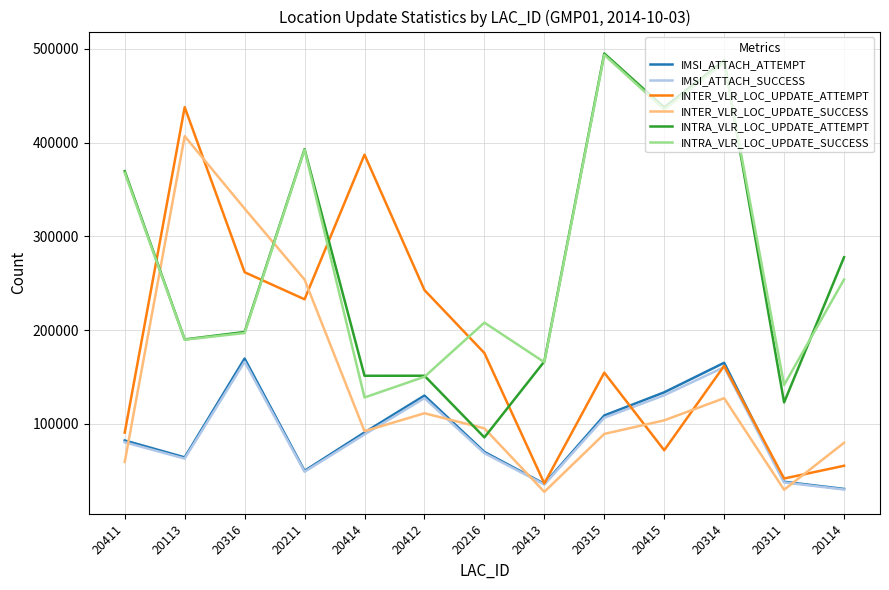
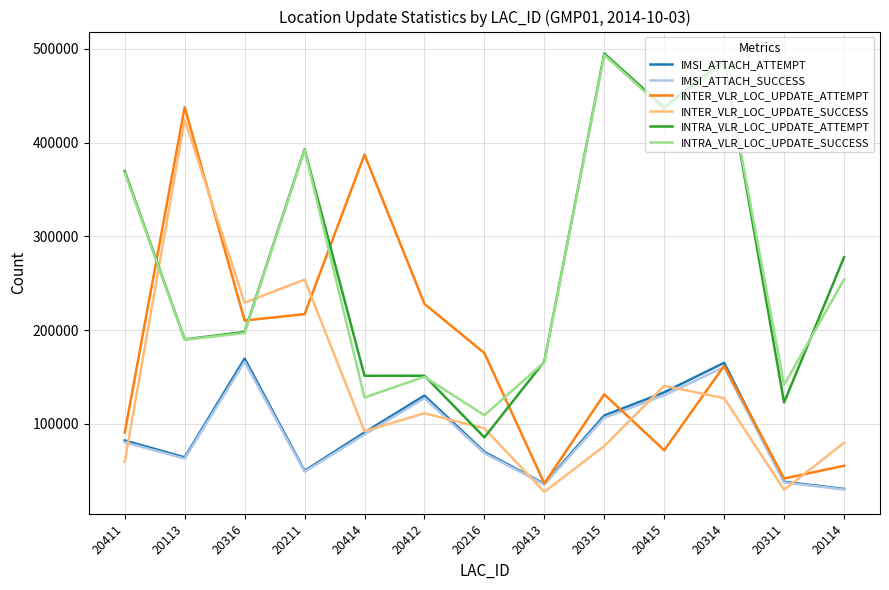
INTER_VLR_LOC_UPDATE_SUCCESS, 20113: 410000 -> 420000
INTER_VLR_LOC_UPDATE_ATTEMPT, 20316: 260000 -> 210000
INTER_VLR_LOC_UPDATE_SUCCESS, 20316: 330000 -> 230000
INTER_VLR_LOC_UPDATE_ATTEMPT, 20211: 230000 -> 220000
INTER_VLR_LOC_UPDATE_ATTEMPT, 20412: 240000 -> 230000
INTRA_VLR_LOC_UPDATE_SUCCESS, 20216: 210000 -> 110000
INTER_VLR_LOC_UPDATE_ATTEMPT, 20315: 150000 -> 130000
INTER_VLR_LOC_UPDATE_SUCCESS, 20315: 90000 -> 80000
INTER_VLR_LOC_UPDATE_SUCCESS, 20415: 100000 -> 140000
